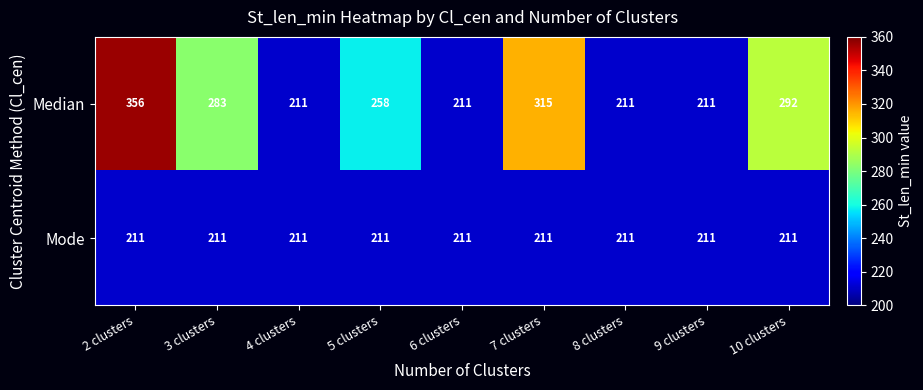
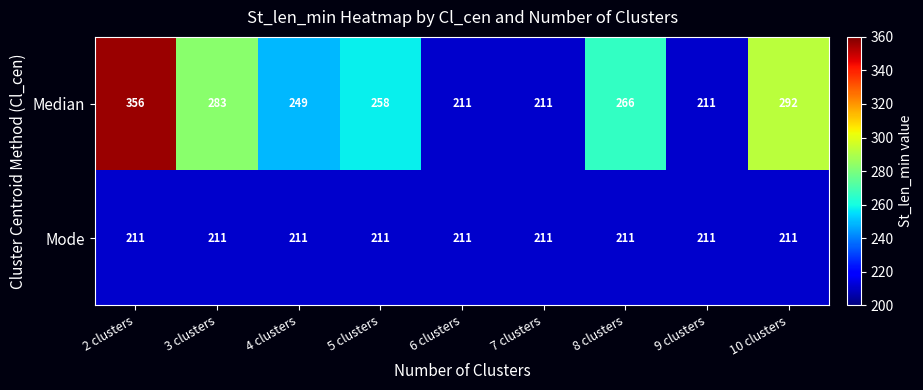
Median, 4 clusters: 211 -> 249
Median, 7 clusters: 315 -> 211
Median, 8 clusters: 211 -> 266
